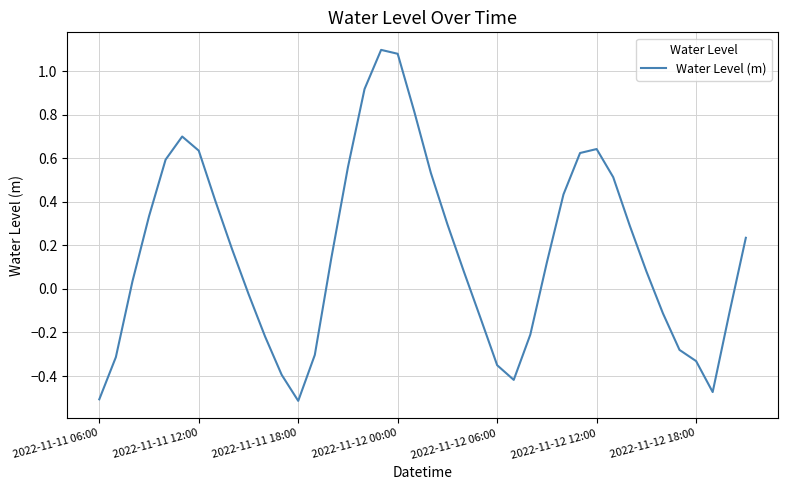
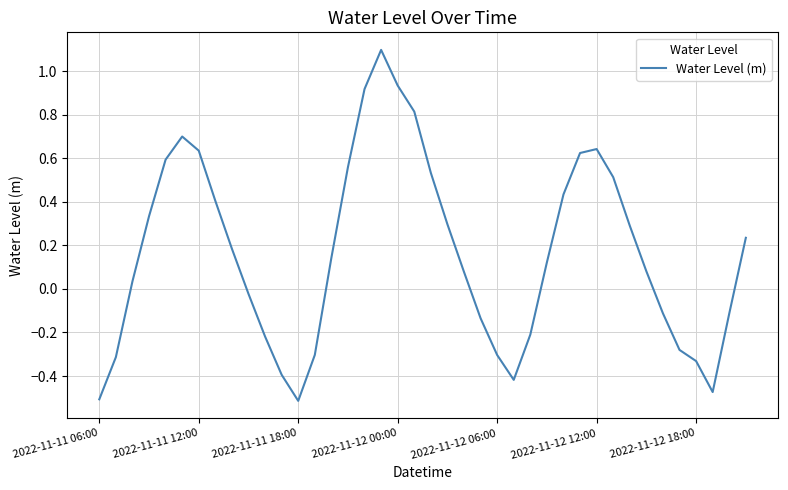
2022-11-12 00:00: 1.08 -> 0.93
2022-11-12 06:00: -0.35 -> -0.30
